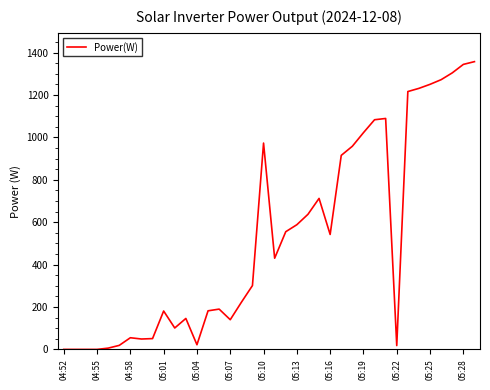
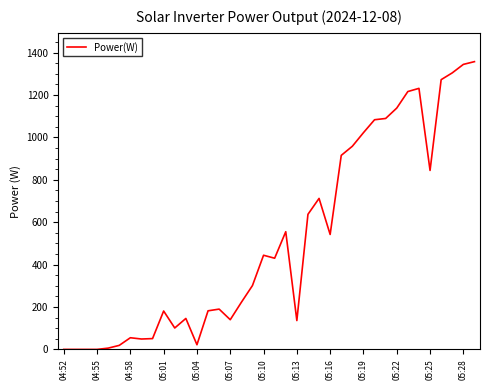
05:10: 970 -> 440
05:13: 590 -> 140
05:22: 20 -> 1140
05:25: 1250 -> 840
